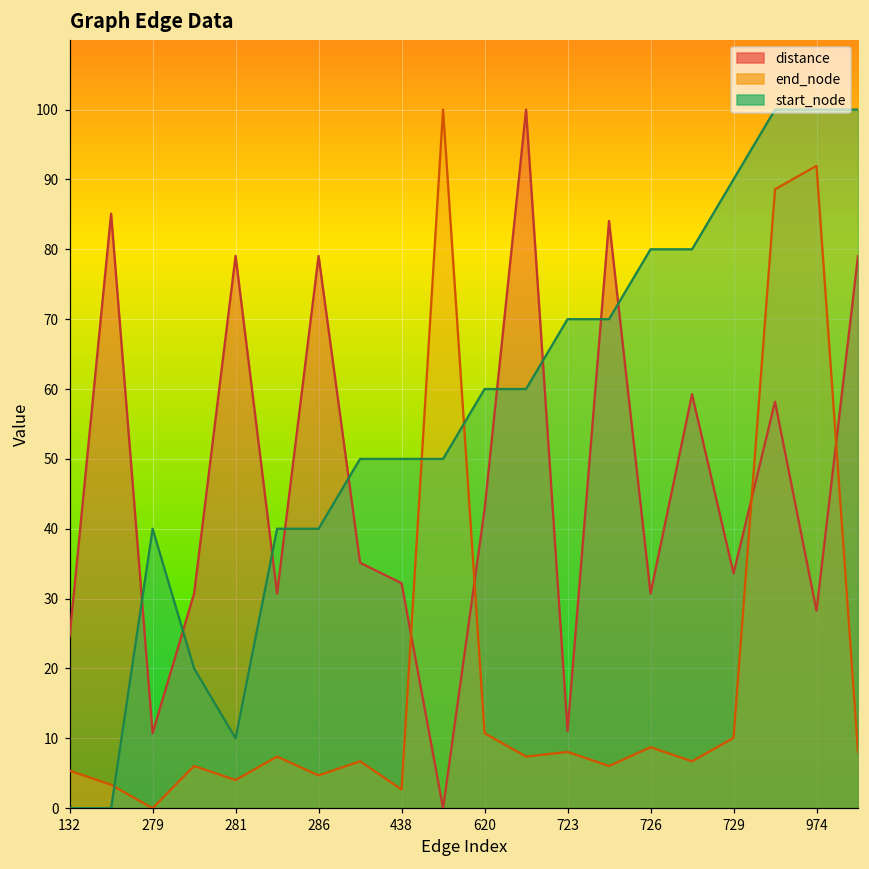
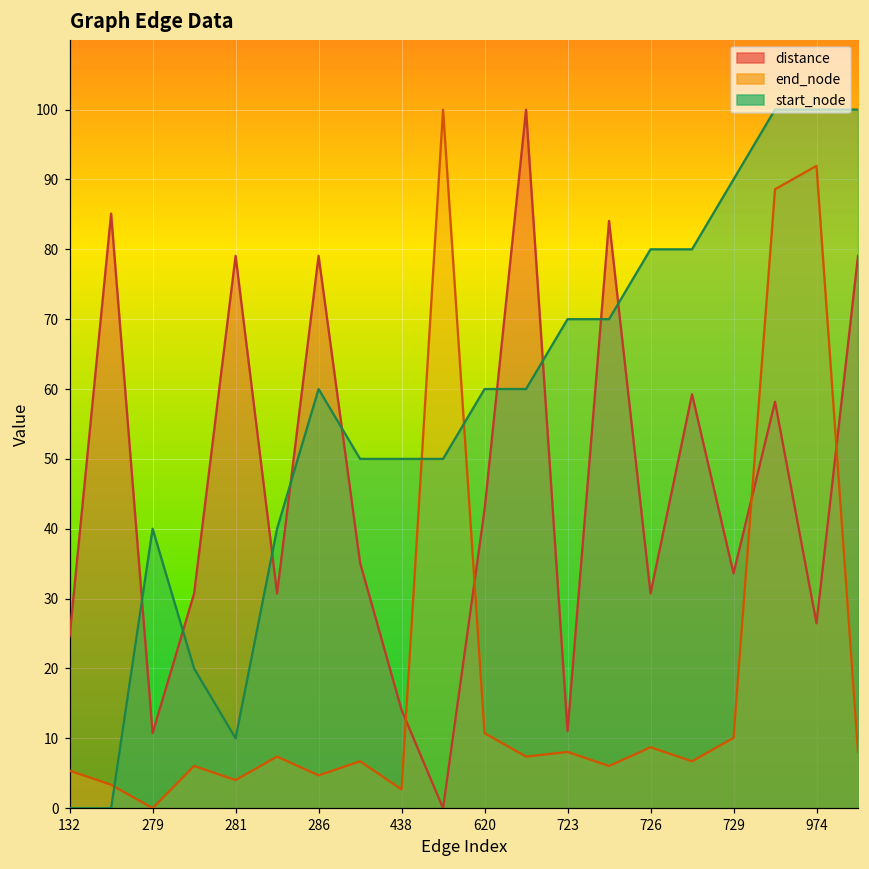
start_node, 286: 40 -> 60
distance, 438: 32 -> 14
distance, 974: 28 -> 26
